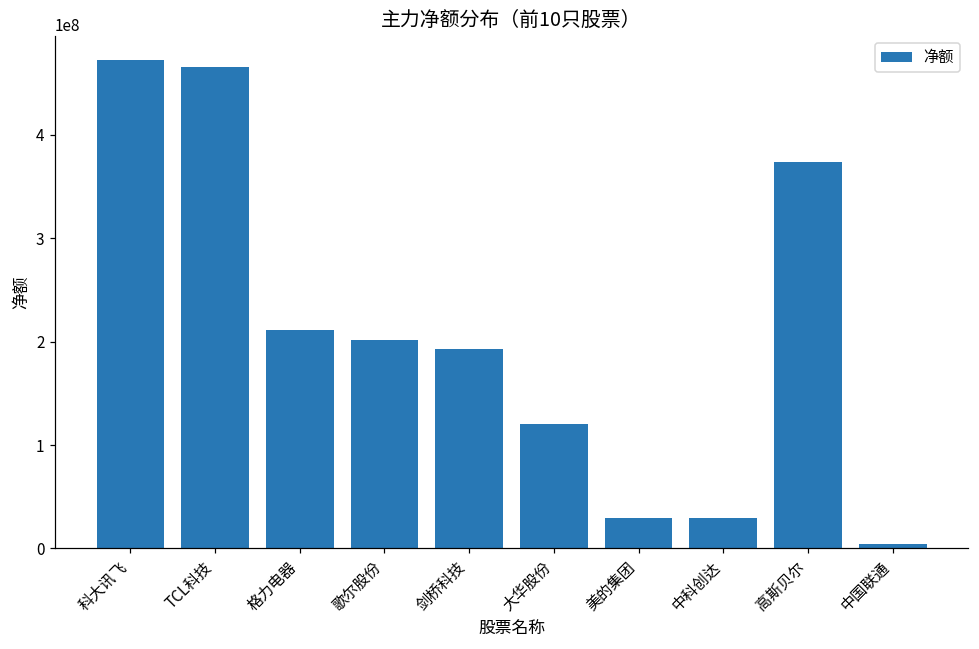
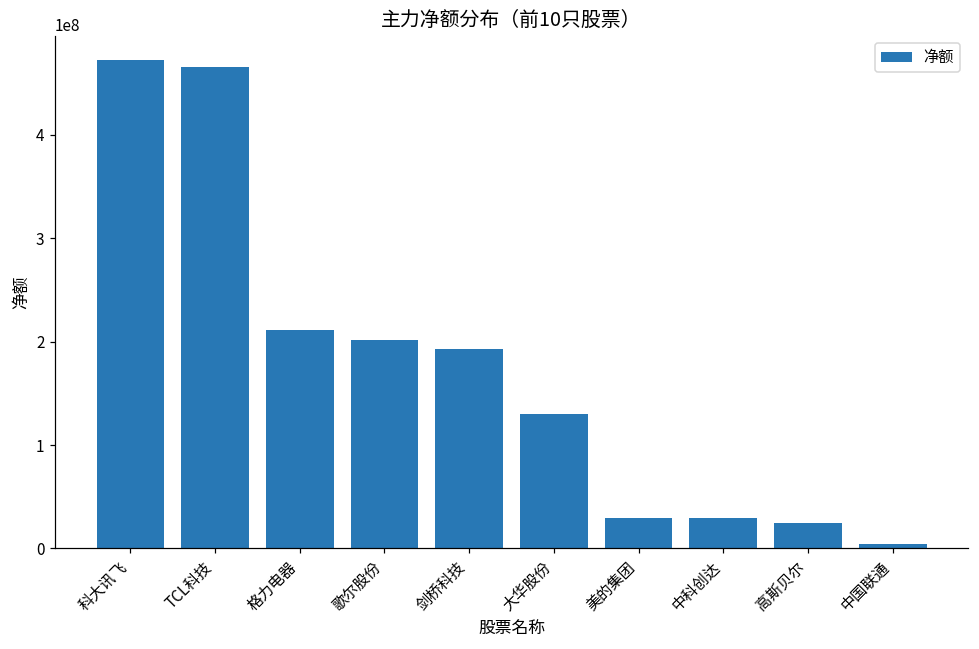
大华股份: 120000000 -> 130000000
高斯贝尔: 370000000 -> 20000000
